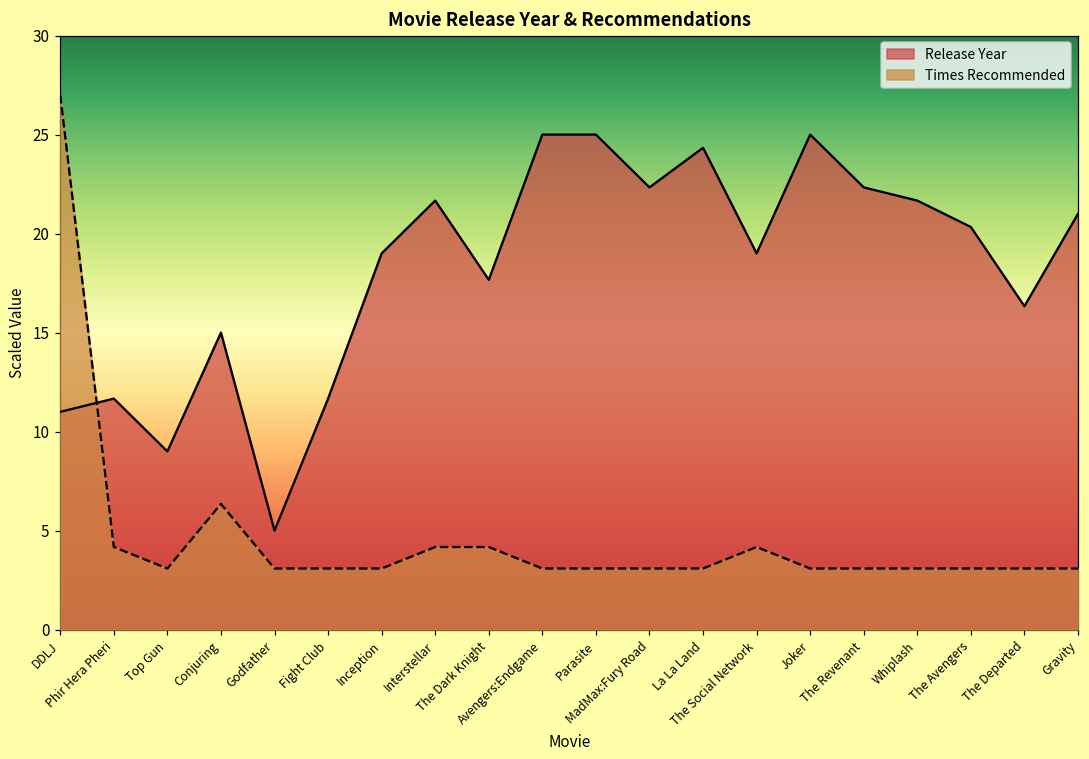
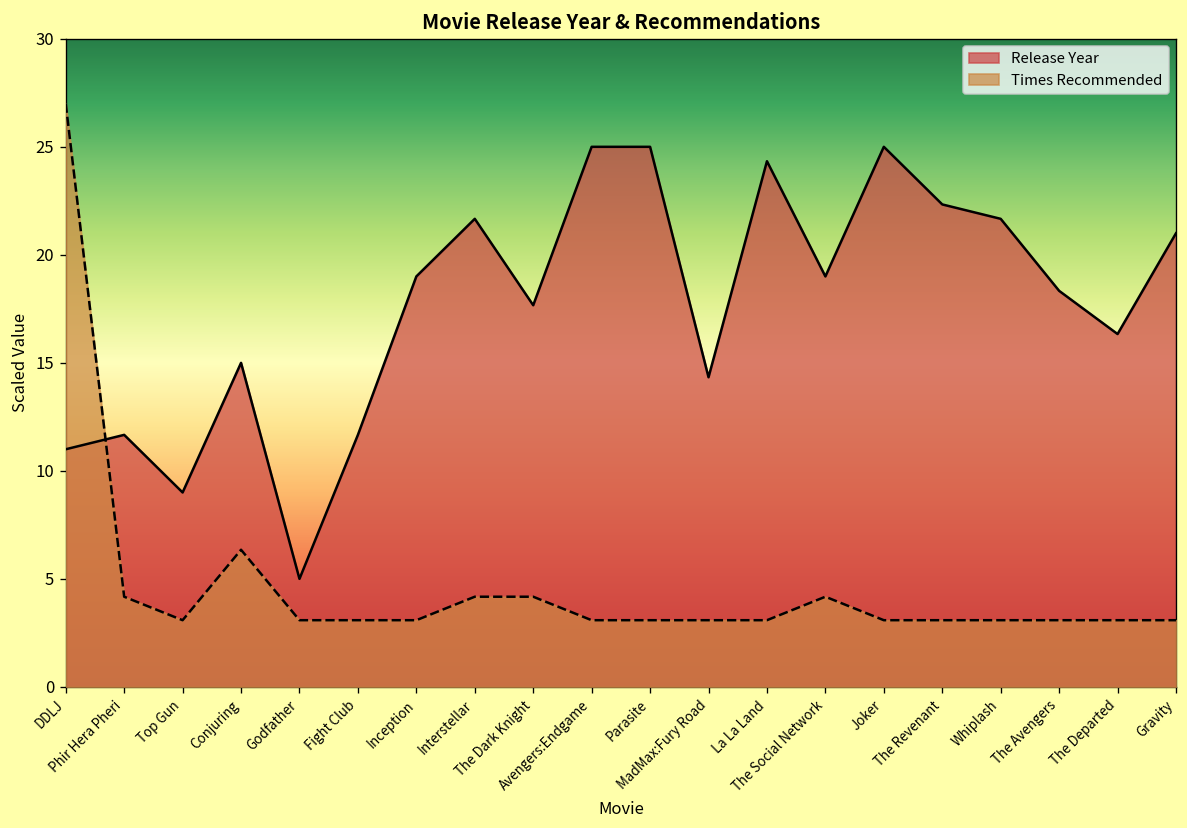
Release Year, MadMax:Fury Road: 22.3 -> 14.3
Release Year, The Avengers: 20.3 -> 18.3
